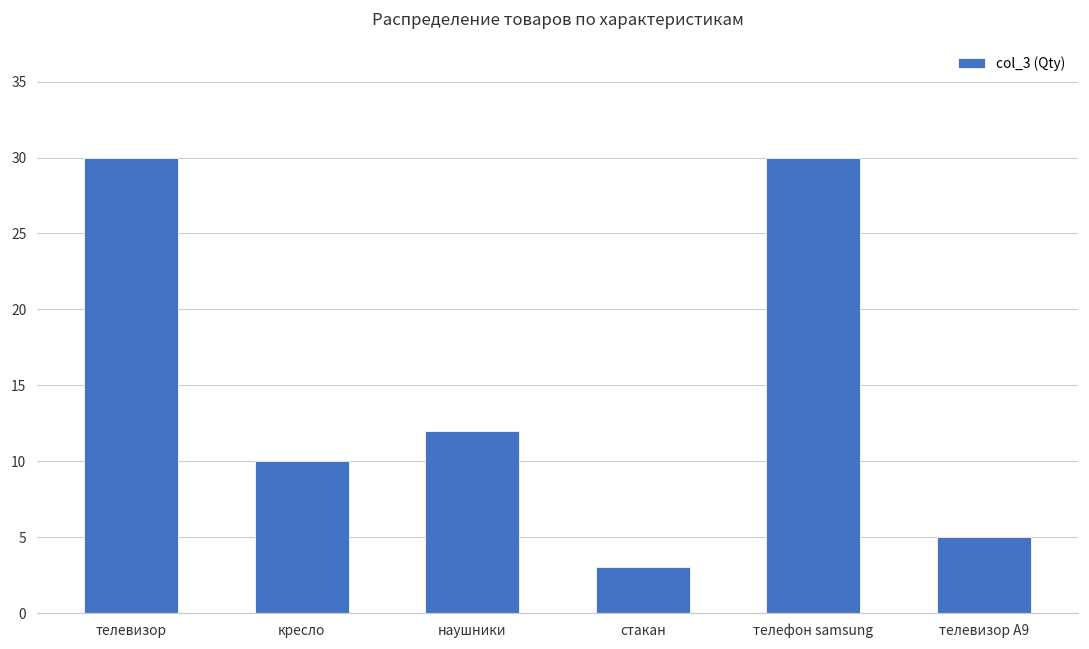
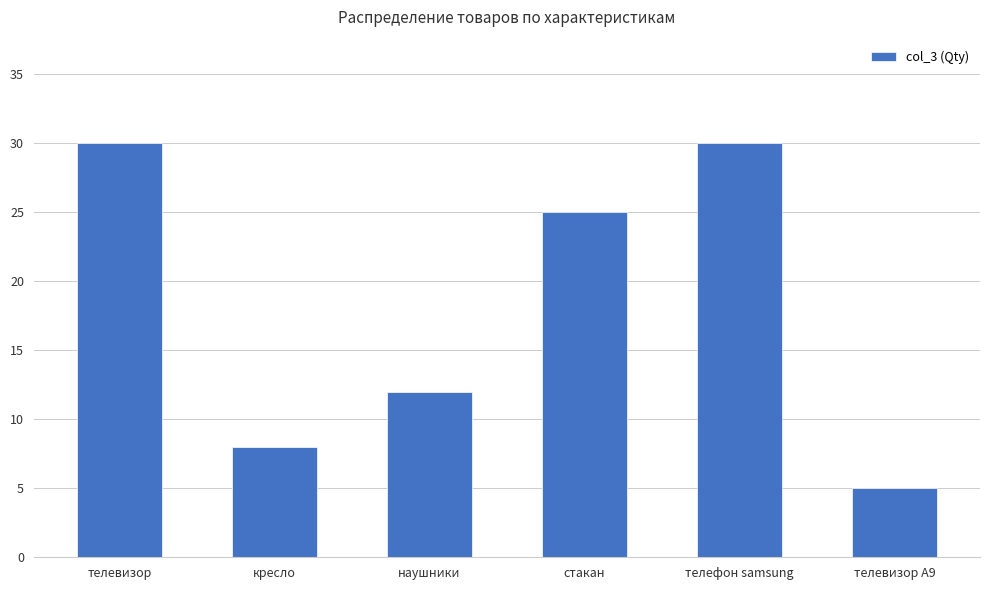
кресло: 10 -> 8
стакан: 3 -> 25
